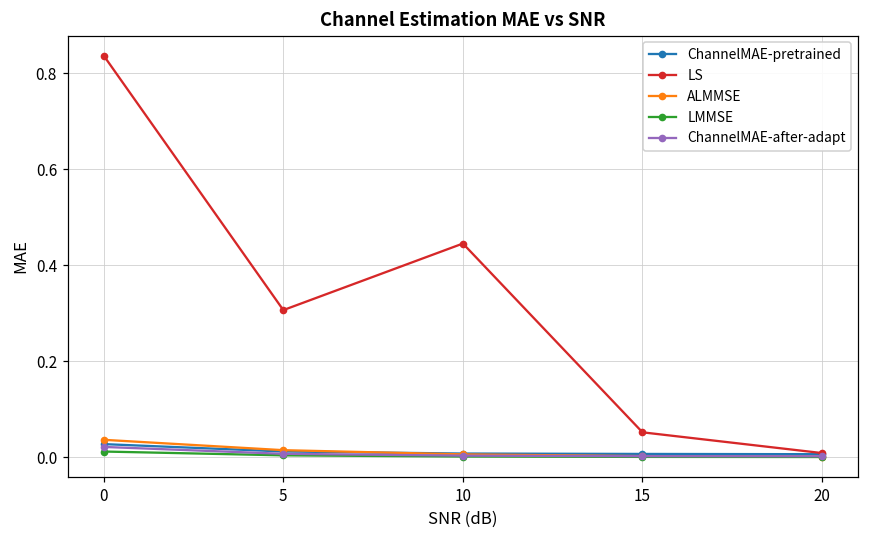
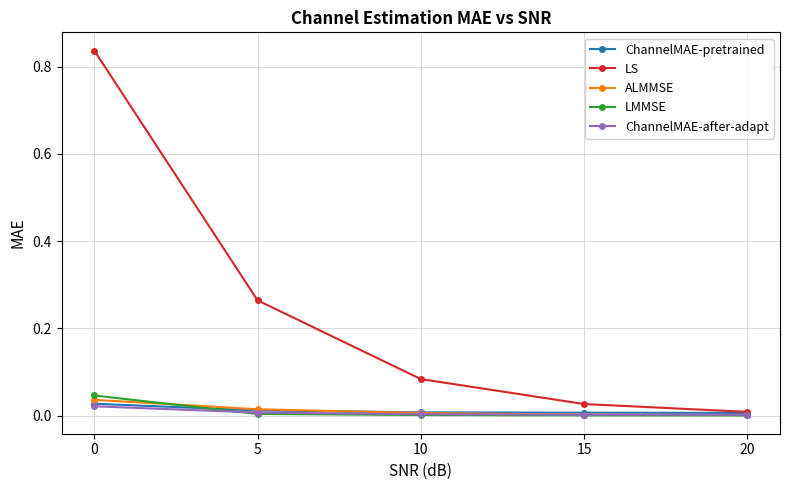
LMMSE, 0: 0.01 -> 0.05
LS, 5: 0.31 -> 0.26
LS, 10: 0.45 -> 0.08
LS, 15: 0.05 -> 0.03
